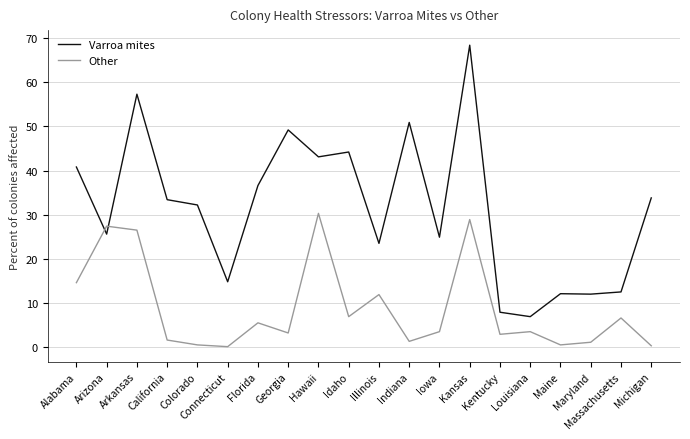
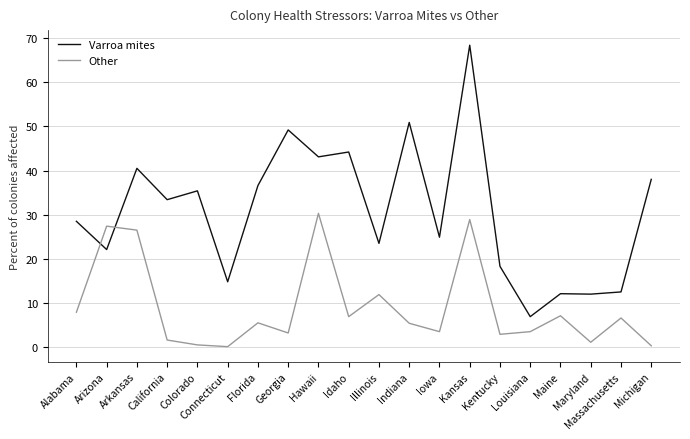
Varroa mites, Alabama: 41 -> 29
Other, Alabama: 15 -> 8
Varroa mites, Arizona: 26 -> 22
Varroa mites, Arkansas: 57 -> 41
Varroa mites, Colorado: 32 -> 35
Other, Indiana: 1 -> 5
Varroa mites, Kentucky: 8 -> 18
Other, Maine: 1 -> 7
Varroa mites, Michigan: 34 -> 38
